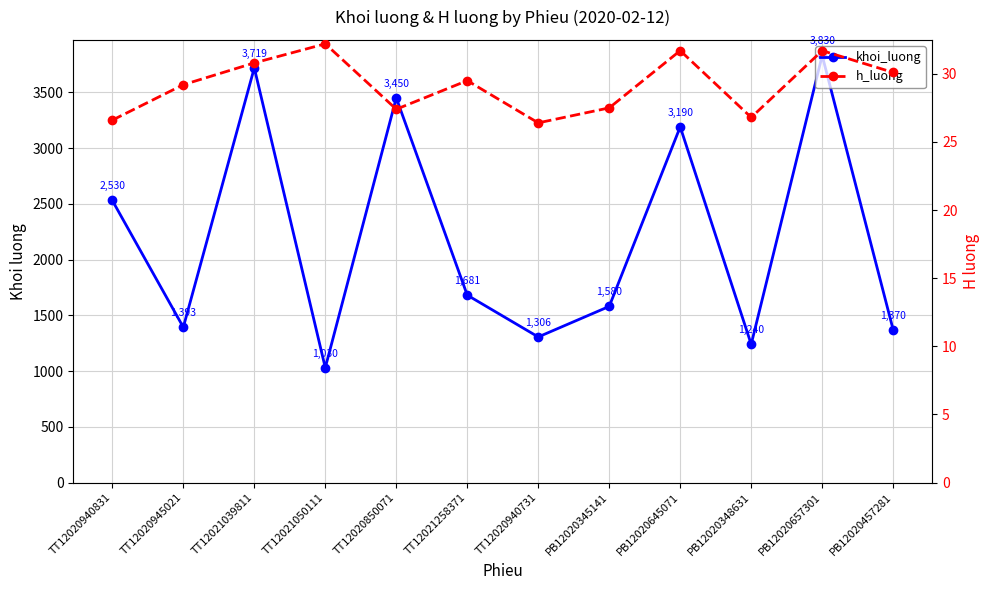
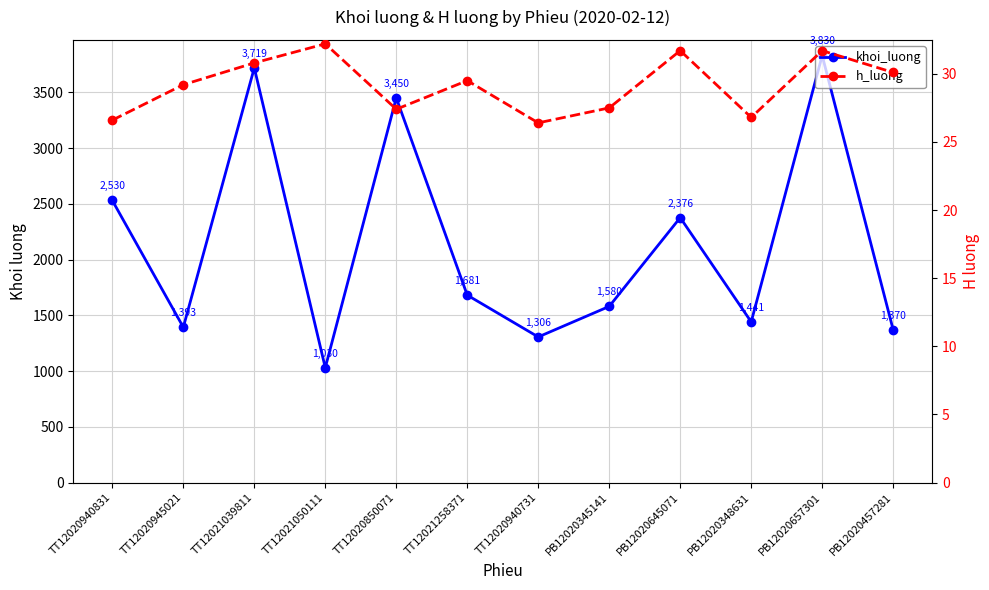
khoi_luong, PB12020645071: 3,190 -> 2,376
khoi_luong, PB12020348631: 1,240 -> 1,441
